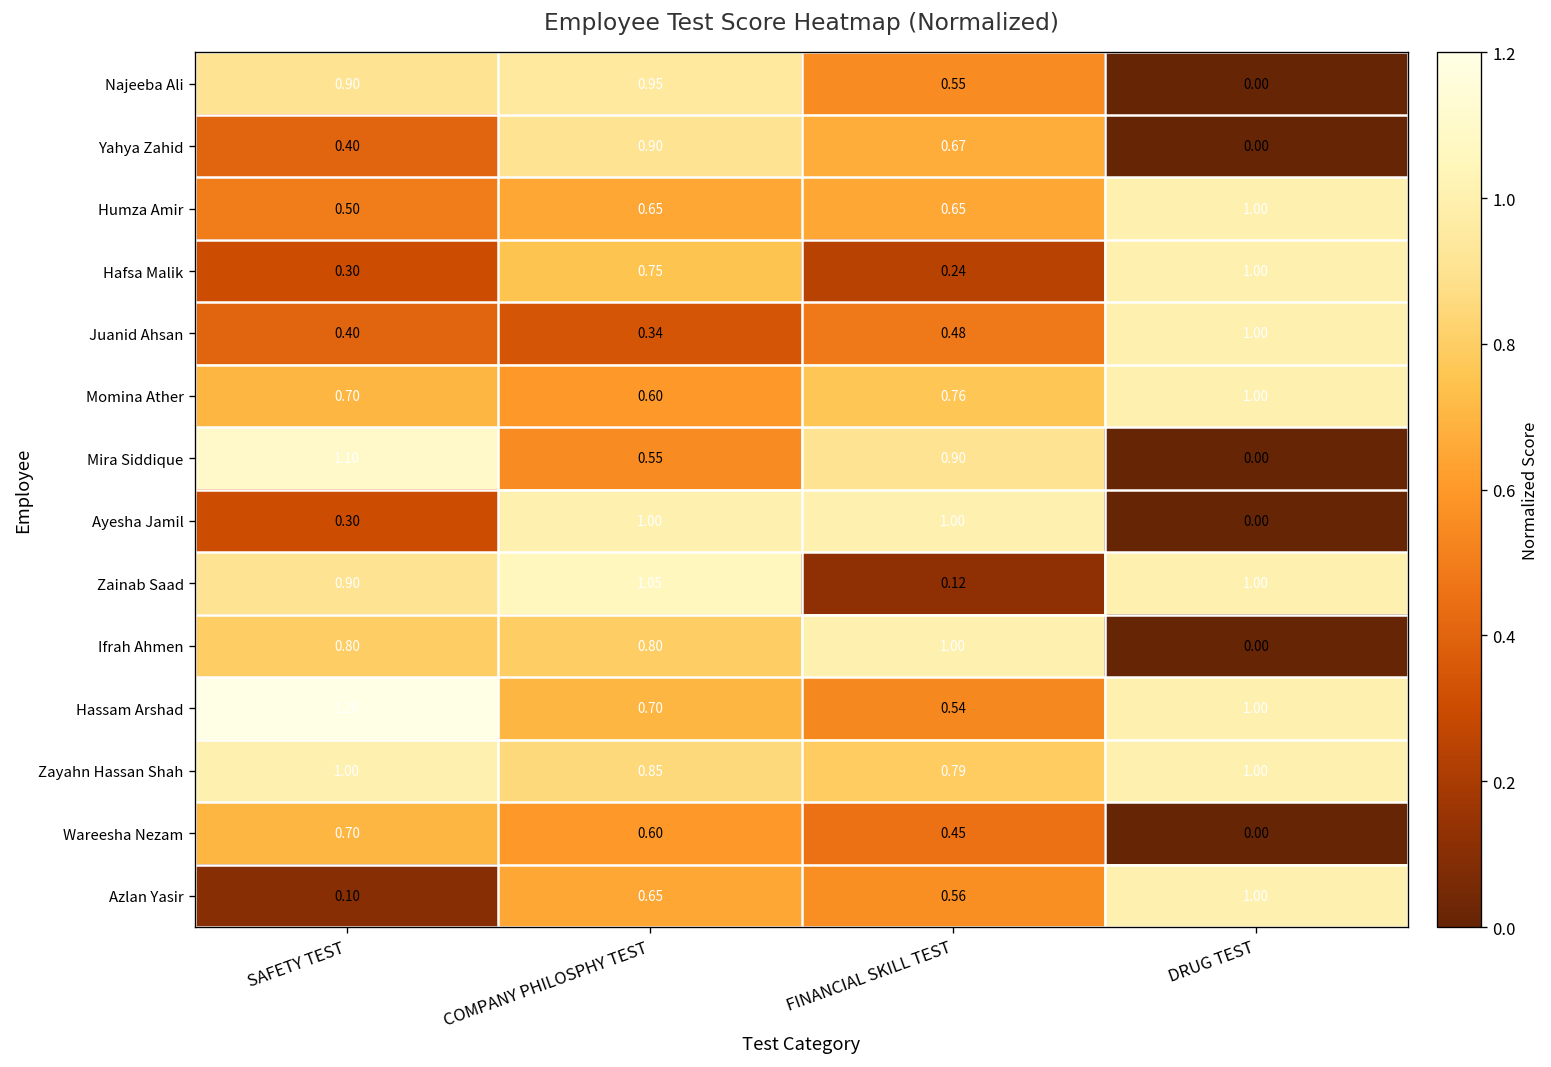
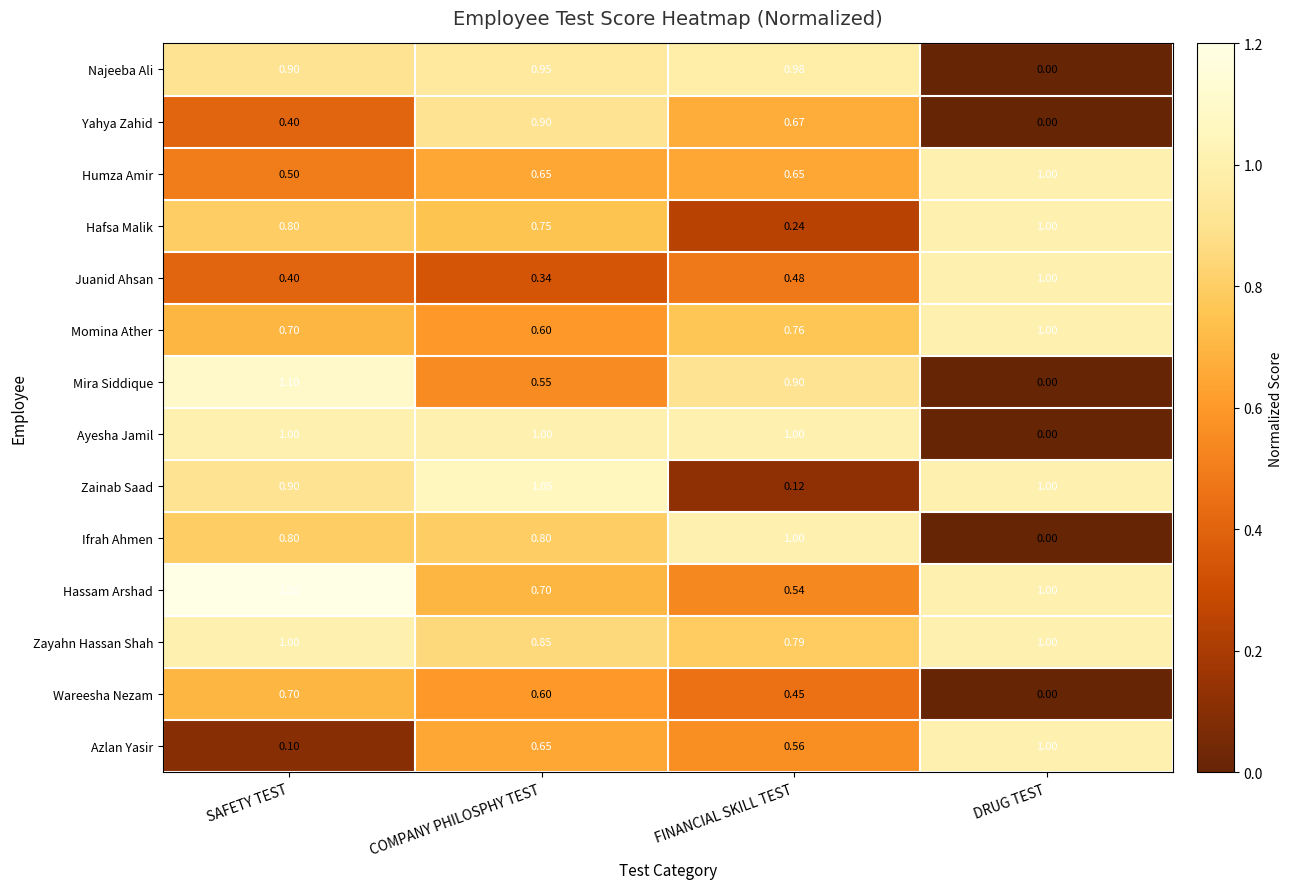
Najeeba Ali, FINANCIAL SKILL TEST: 0.55 -> 0.98
Hafsa Malik, SAFETY TEST: 0.30 -> 0.80
Ayesha Jamil, SAFETY TEST: 0.30 -> 1.00
